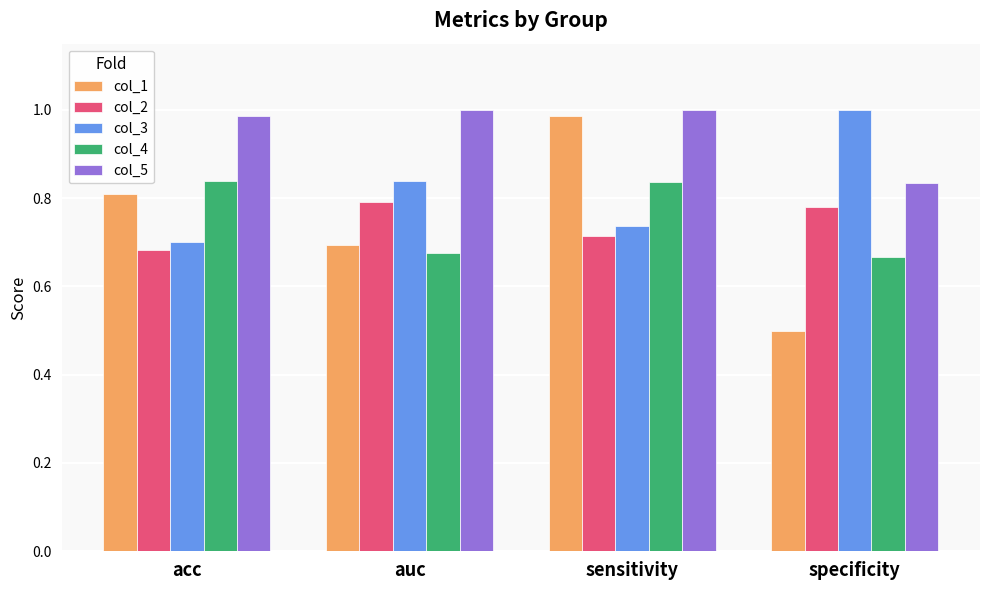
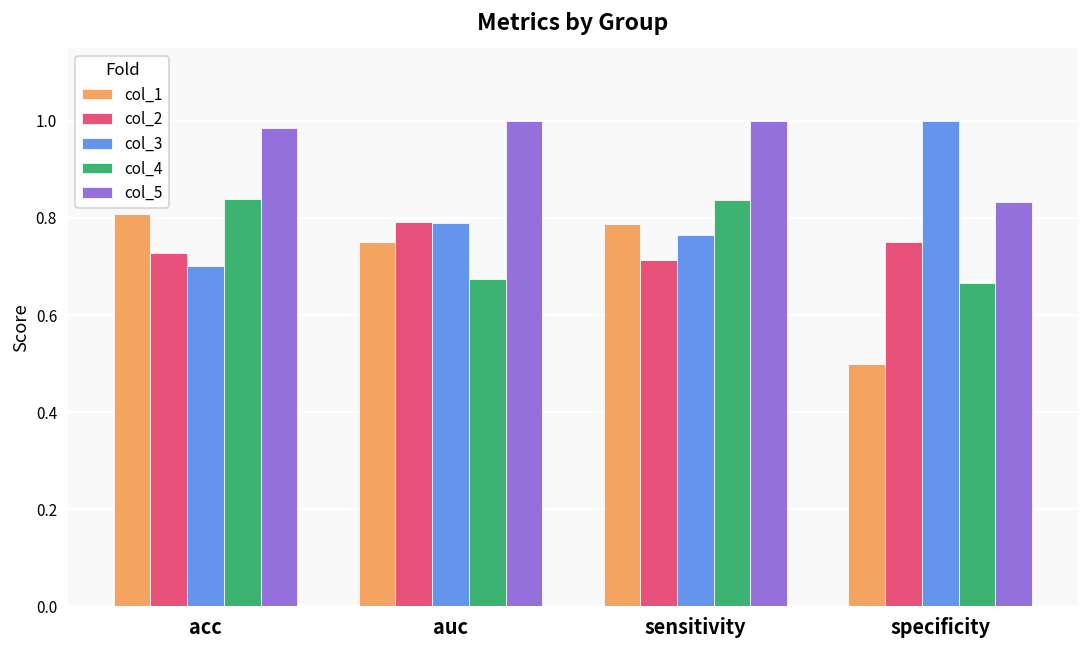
col_2, acc: 0.68 -> 0.73
col_1, auc: 0.69 -> 0.75
col_3, auc: 0.84 -> 0.79
col_1, sensitivity: 0.99 -> 0.79
col_3, sensitivity: 0.74 -> 0.76
col_2, specificity: 0.78 -> 0.75
